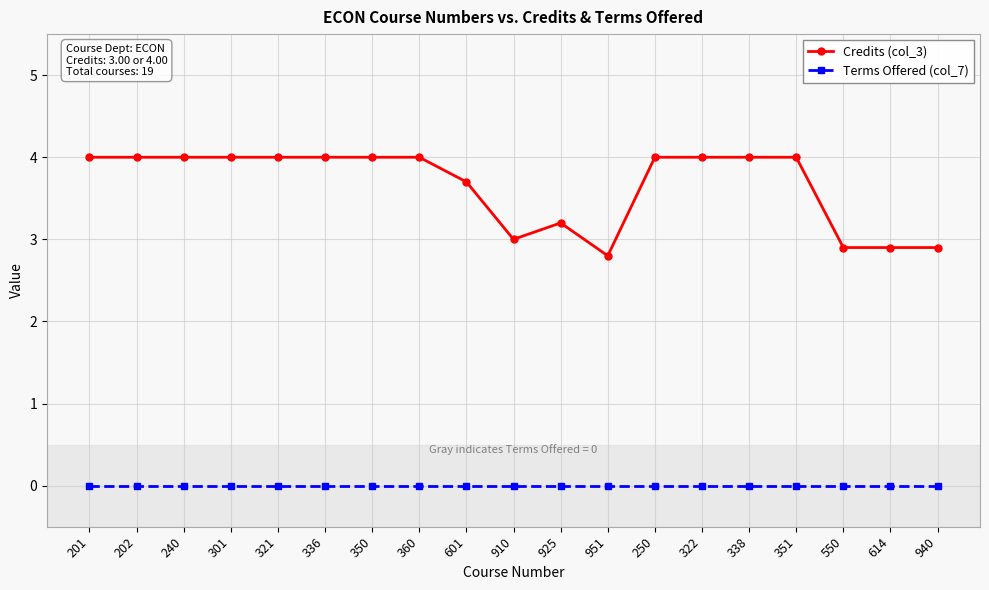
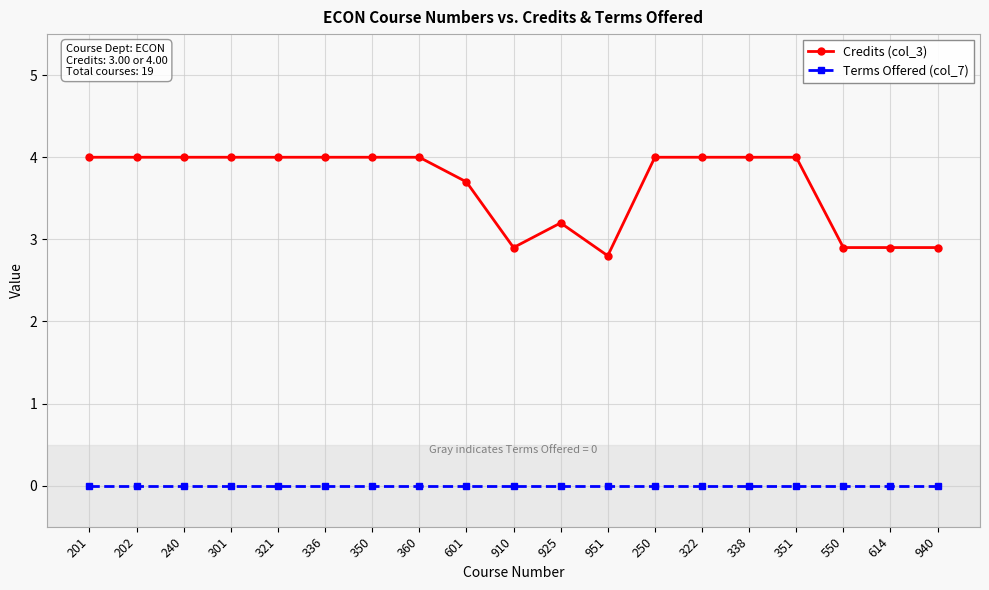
Credits (col_3), 910: 3.0 -> 2.9
